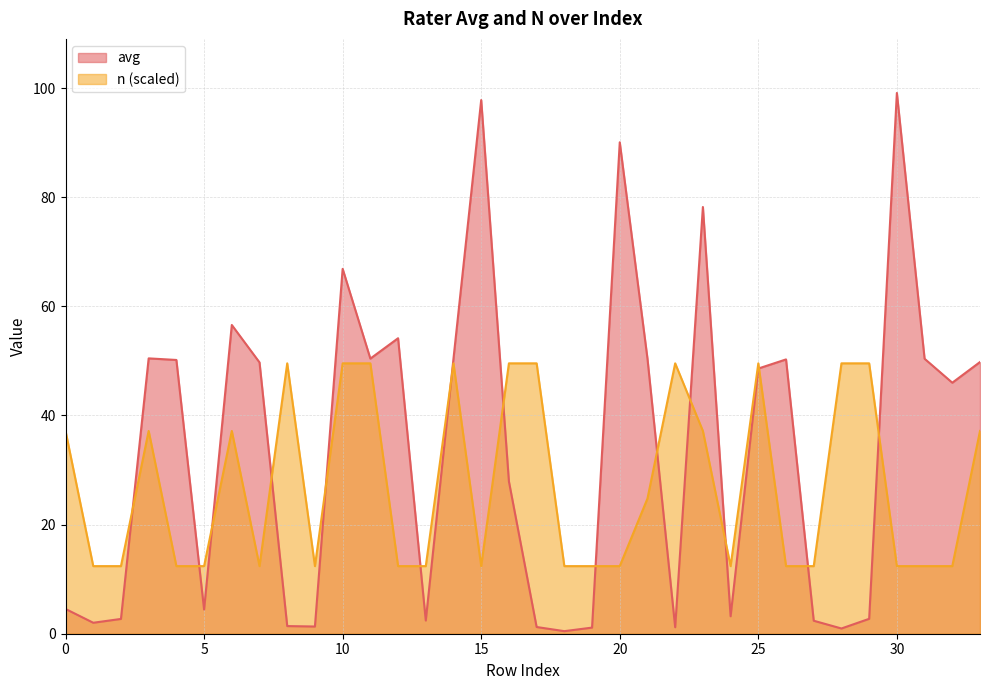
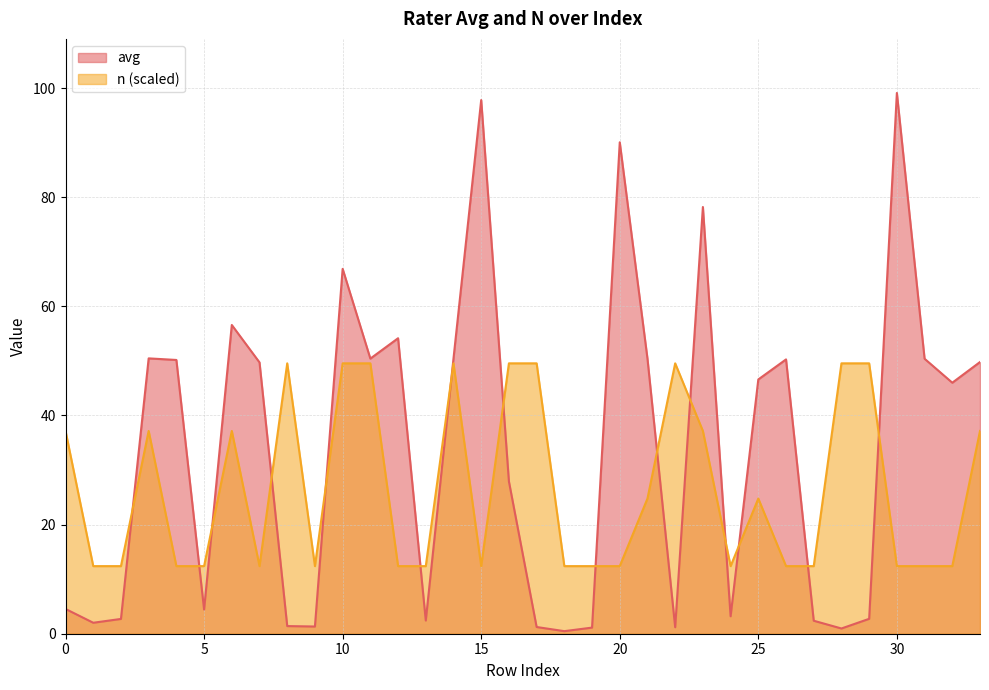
avg, 25: 49 -> 47
n (scaled), 25: 50 -> 25
